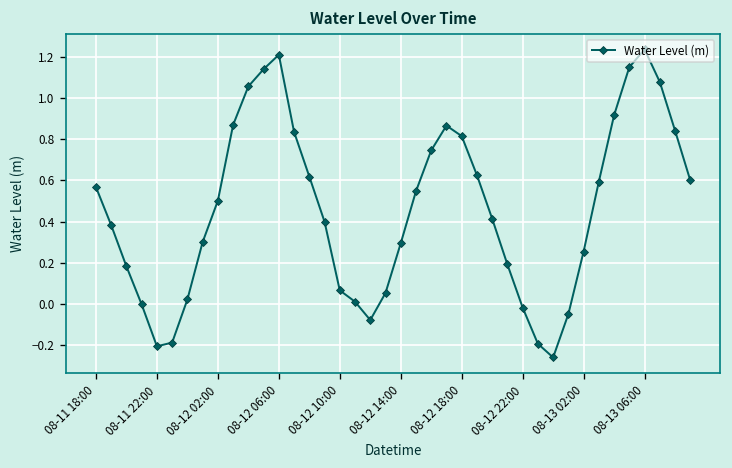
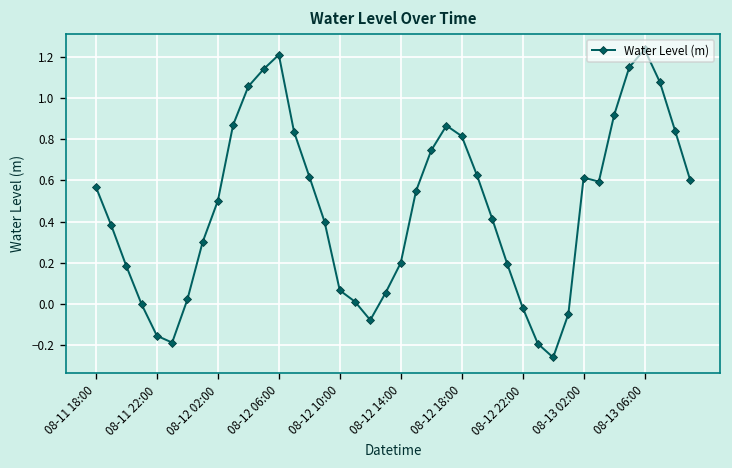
08-11 22:00: -0.20 -> -0.15
08-12 14:00: 0.30 -> 0.20
08-13 02:00: 0.26 -> 0.61
